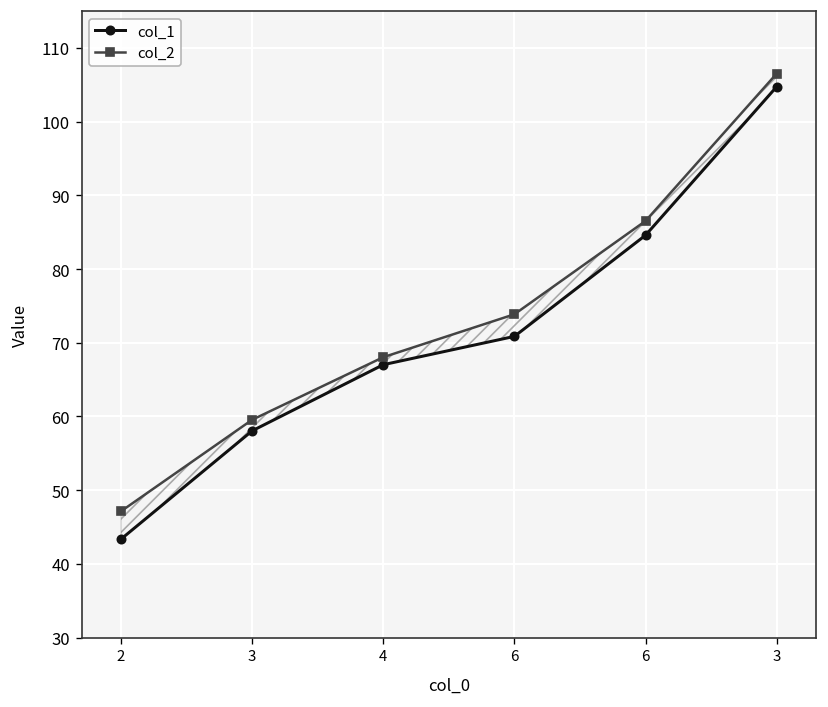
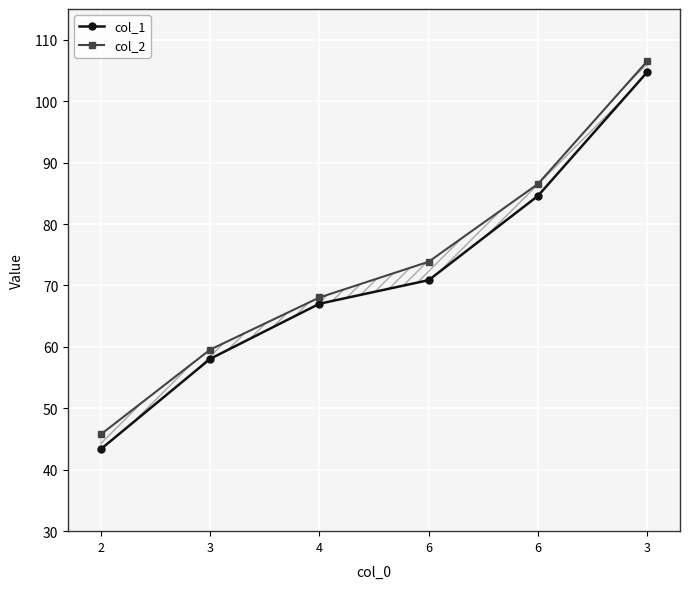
col_2, 2: 47 -> 46
